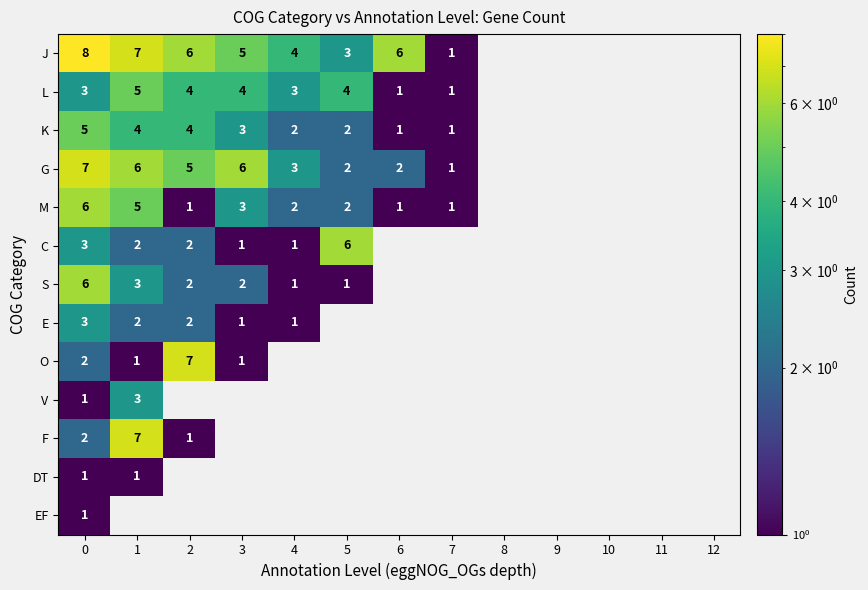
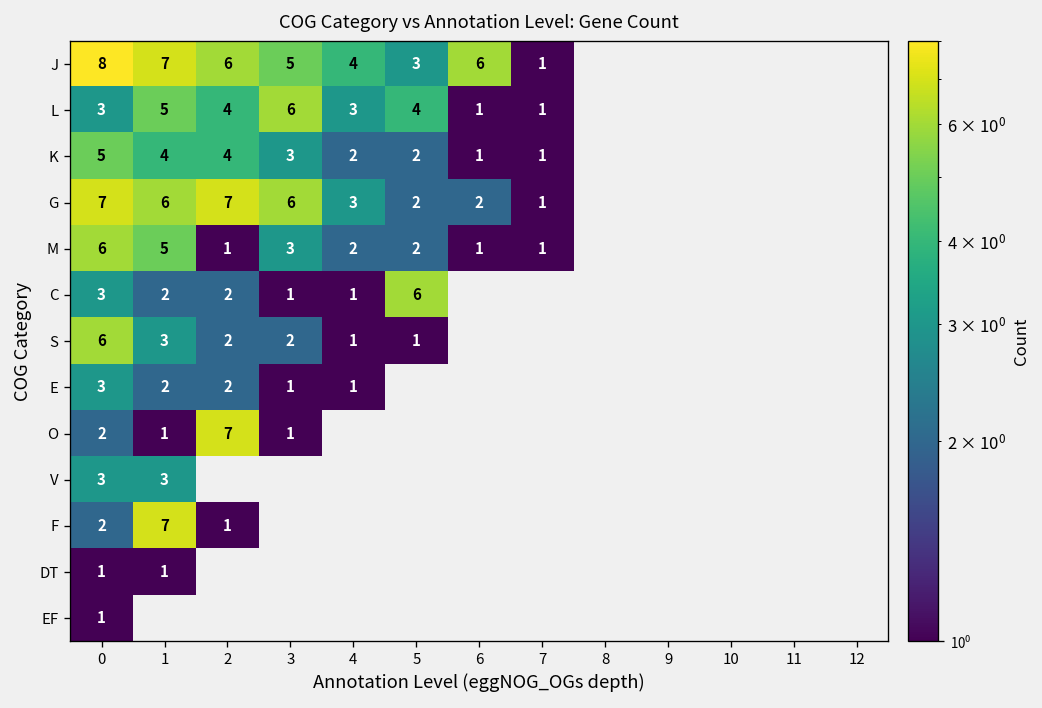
L, 3: 4 -> 6
G, 2: 5 -> 7
V, 0: 1 -> 3
